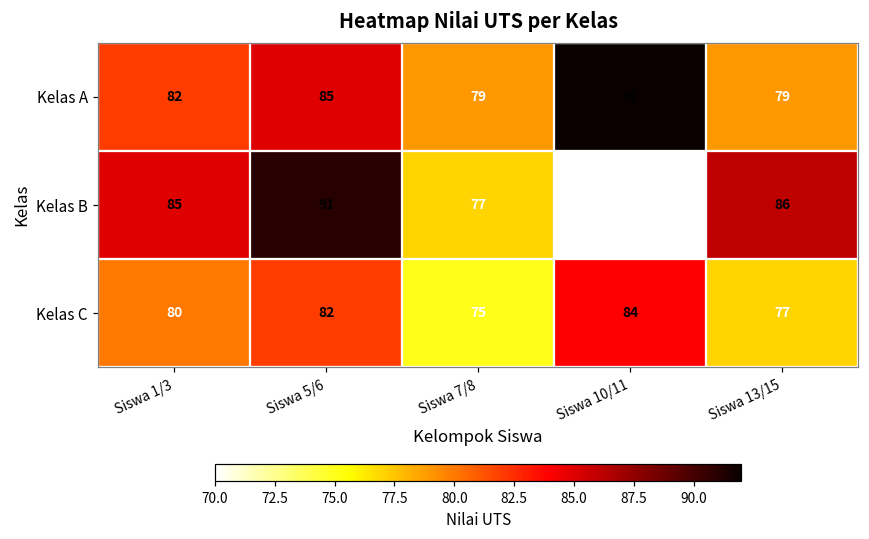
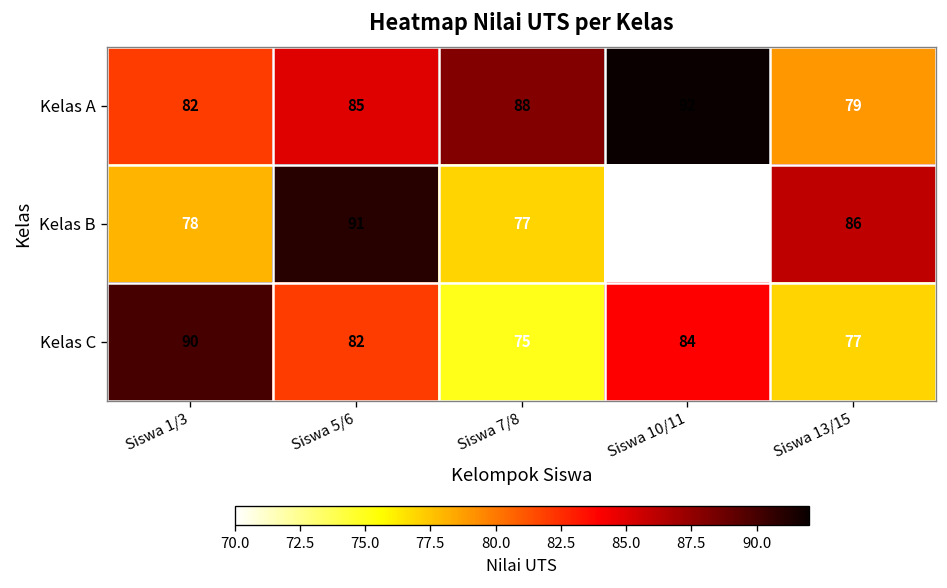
Kelas A, Siswa 7/8: 79 -> 88
Kelas B, Siswa 1/3: 85 -> 78
Kelas C, Siswa 1/3: 80 -> 90
